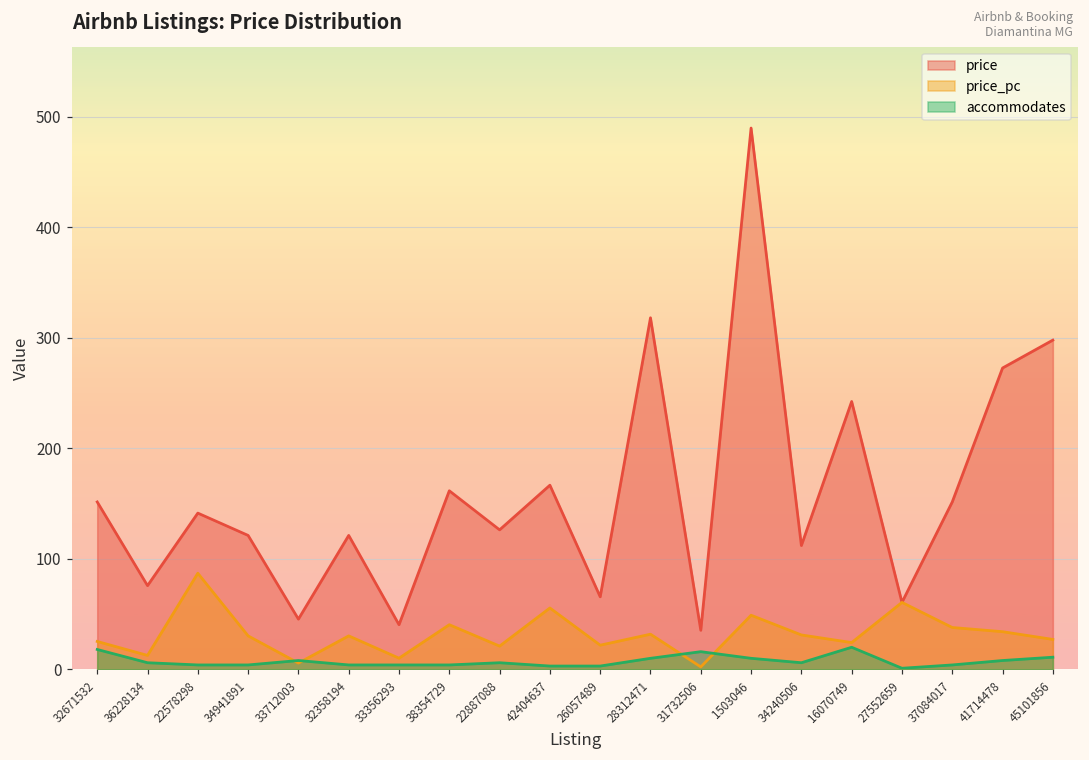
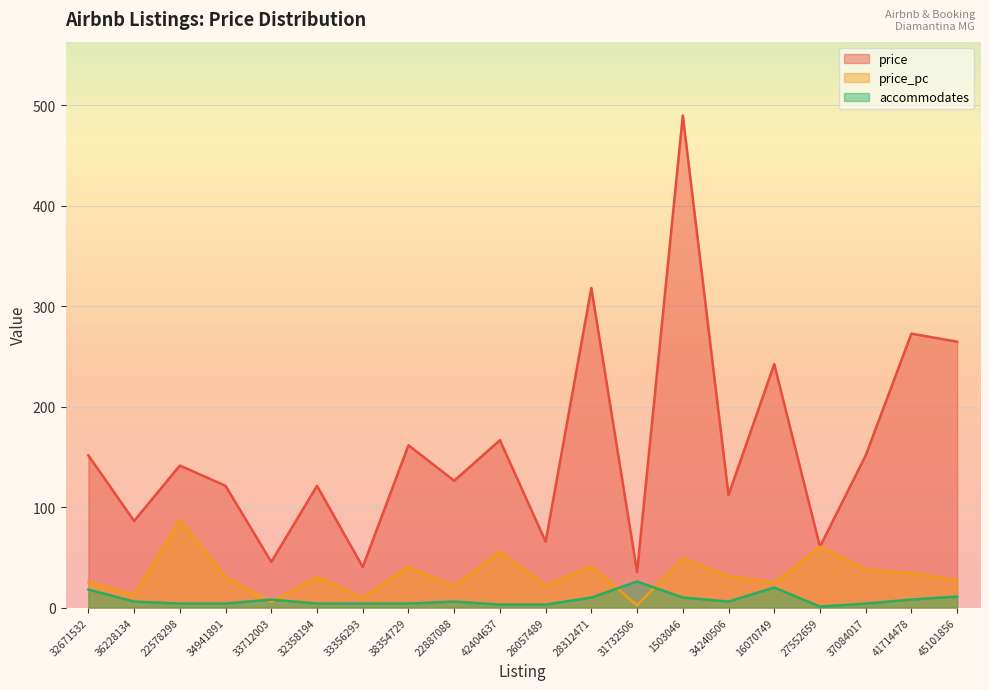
price, 36228134: 76 -> 86
price_pc, 28312471: 32 -> 41
accommodates, 31732506: 16 -> 26
price, 45101856: 298 -> 265
